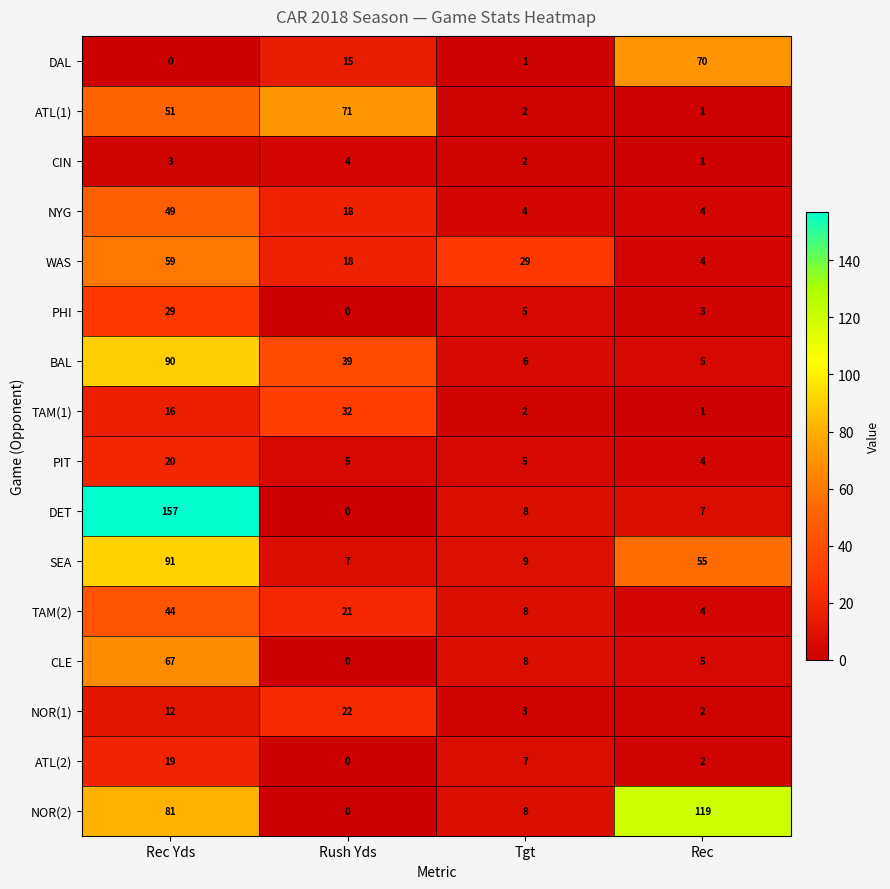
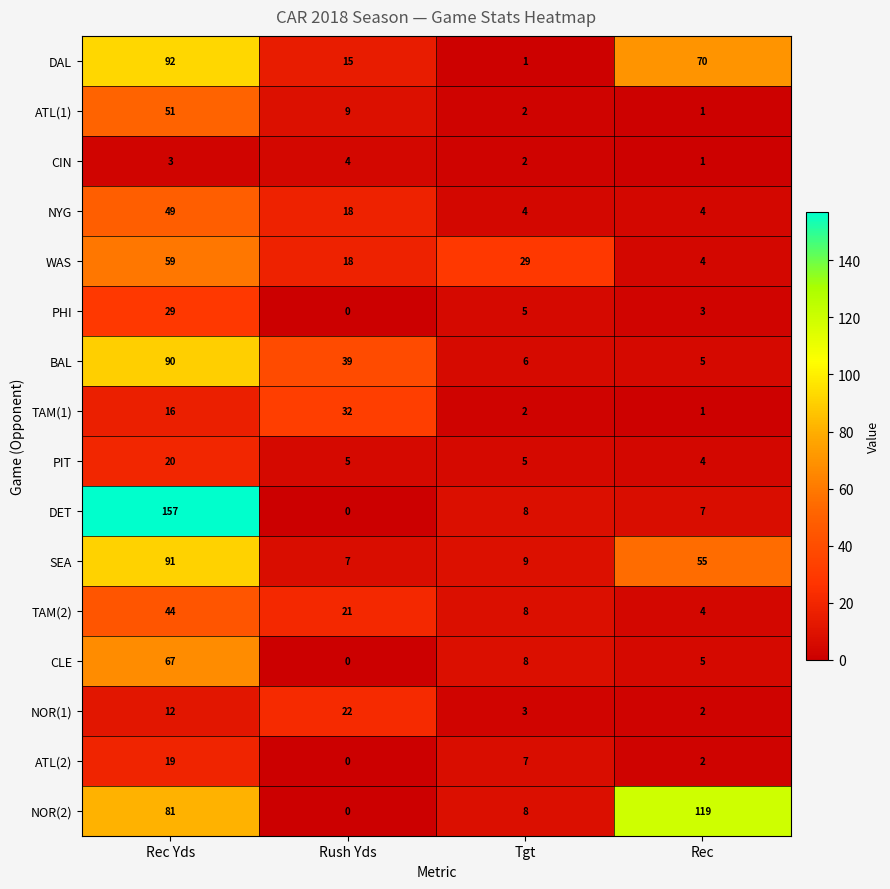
DAL, Rec Yds: 0 -> 92
ATL(1), Rush Yds: 71 -> 9
